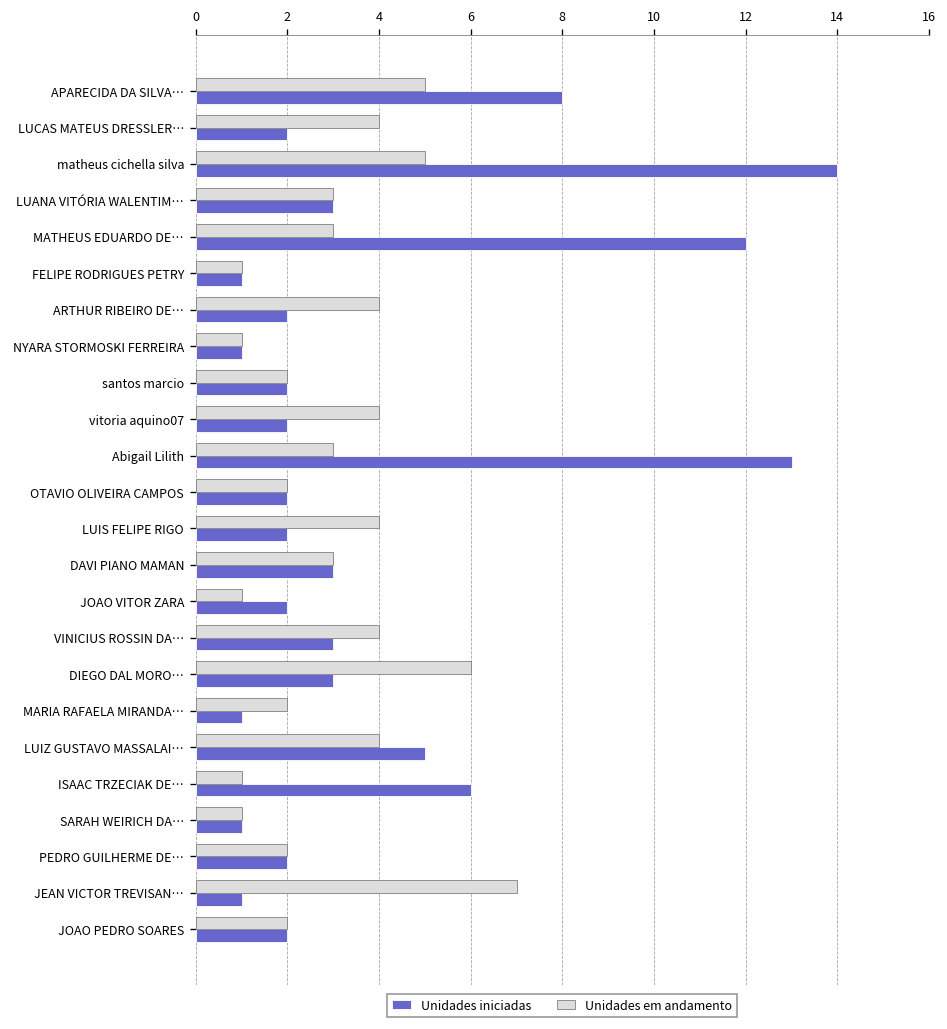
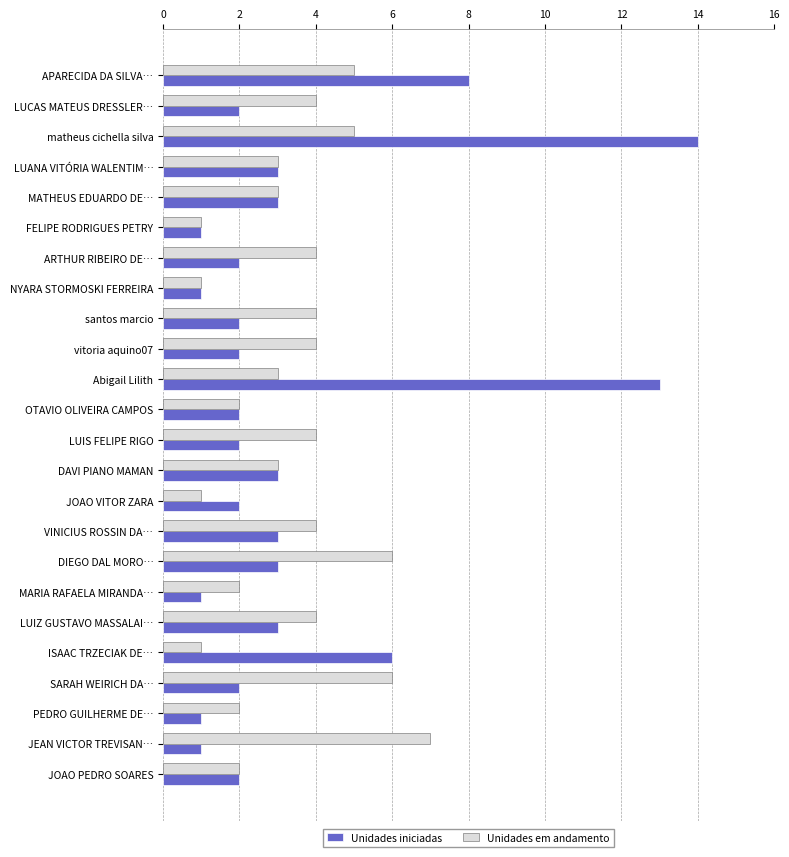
Unidades iniciadas, MATHEUS EDUARDO DE…: 12 -> 3
Unidades em andamento, santos marcio: 2 -> 4
Unidades iniciadas, LUIZ GUSTAVO MASSALAI…: 5 -> 3
Unidades em andamento, SARAH WEIRICH DA…: 1 -> 6
Unidades iniciadas, SARAH WEIRICH DA…: 1 -> 2
Unidades iniciadas, PEDRO GUILHERME DE…: 2 -> 1
